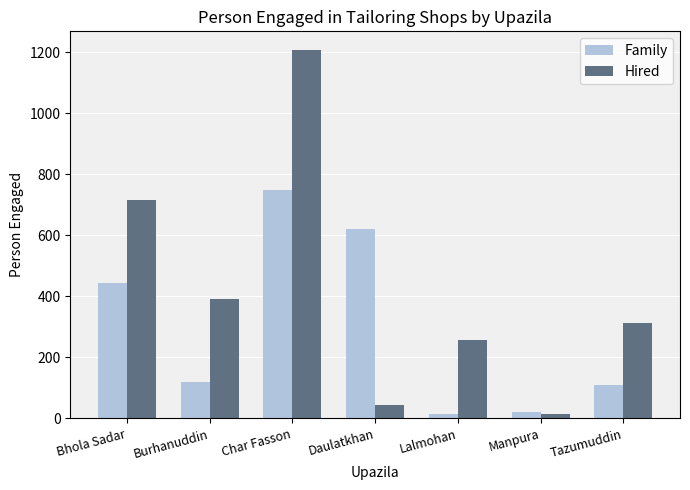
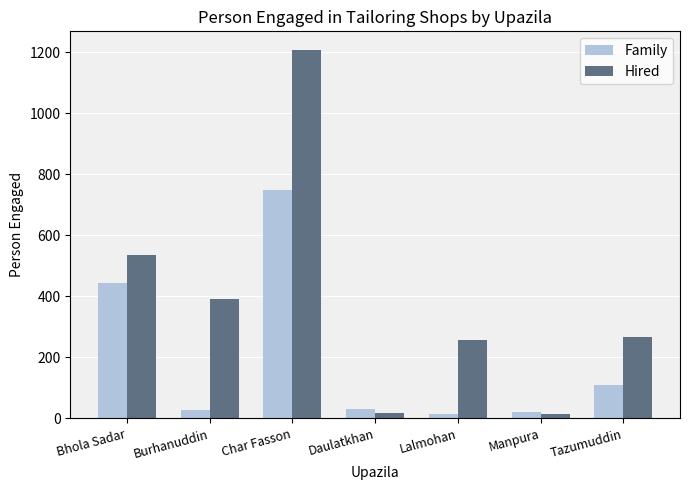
Hired, Bhola Sadar: 720 -> 530
Family, Burhanuddin: 120 -> 30
Family, Daulatkhan: 620 -> 30
Hired, Daulatkhan: 50 -> 20
Hired, Tazumuddin: 310 -> 270
